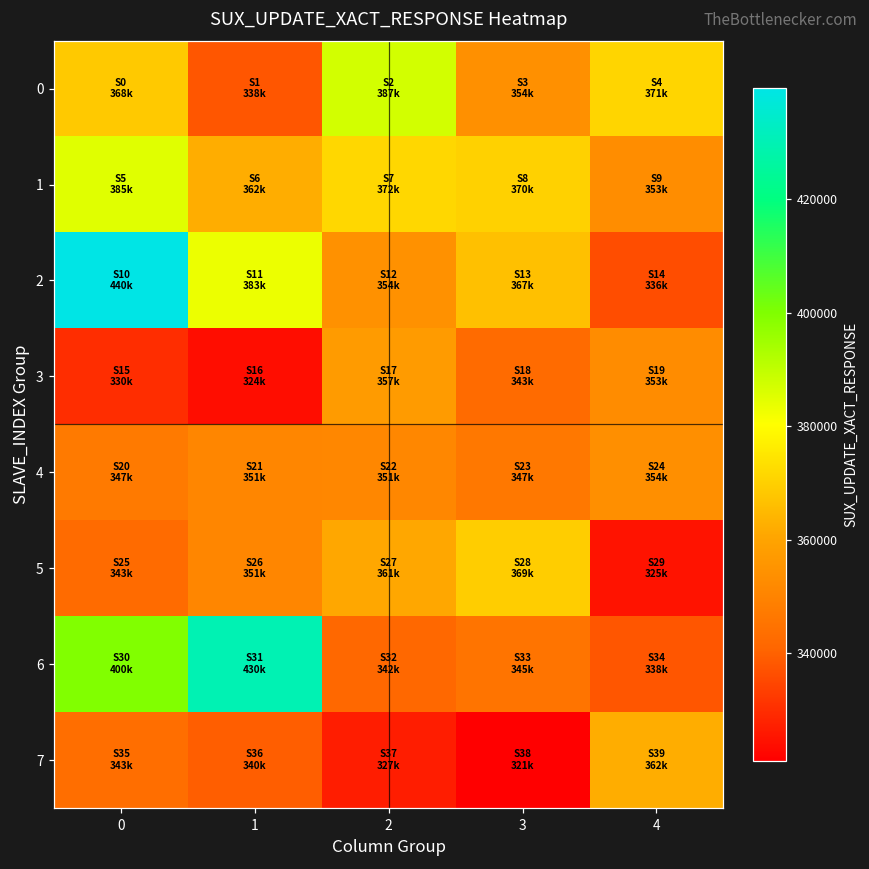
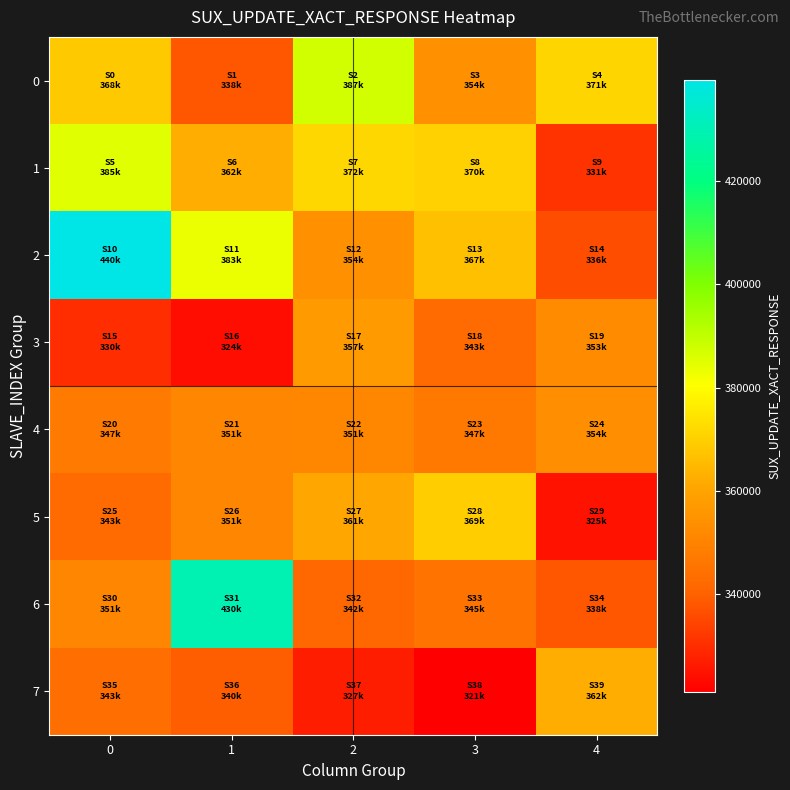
1, 4: 353k -> 331k
6, 0: 400k -> 351k
